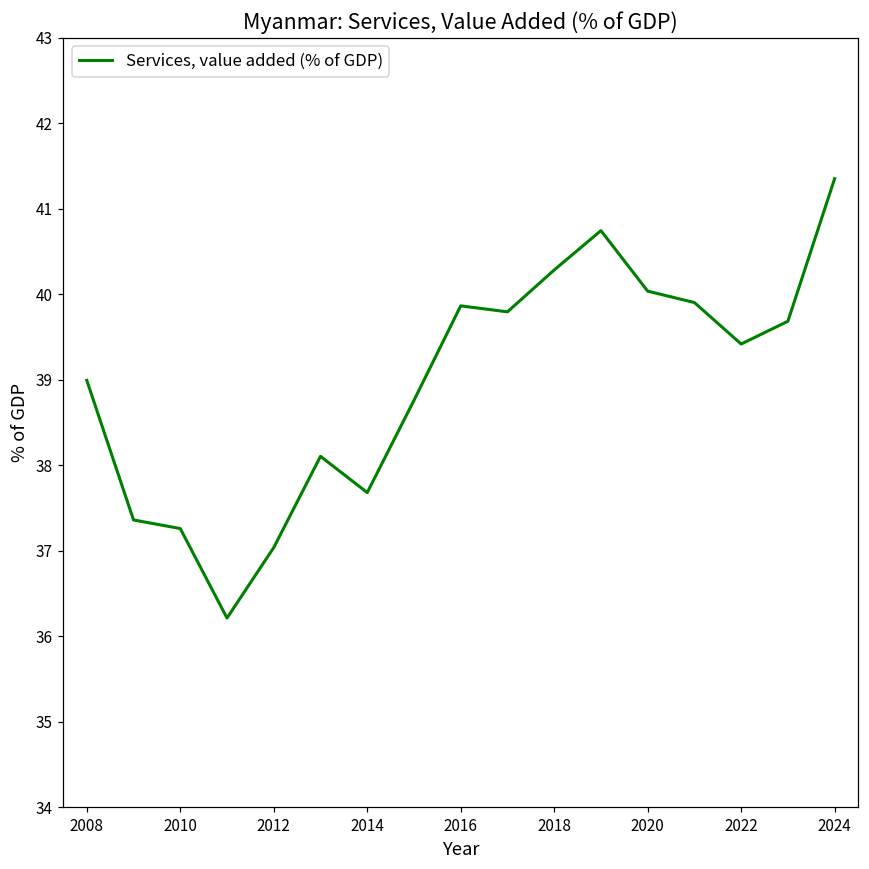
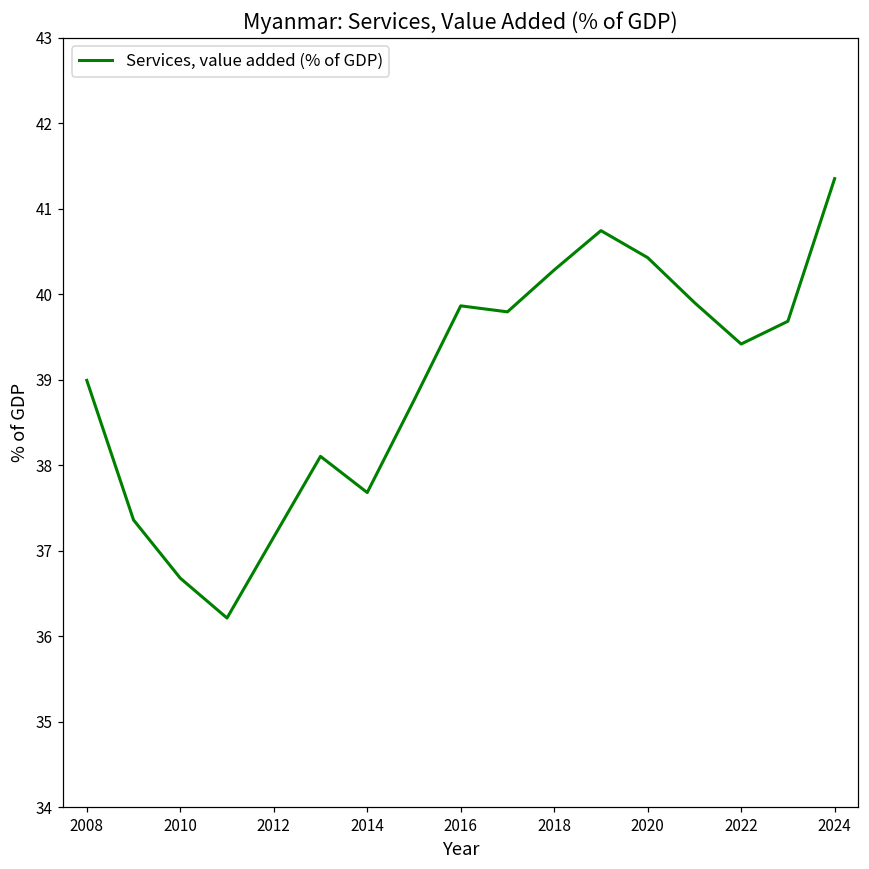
2010: 37.3 -> 36.7
2012: 37.0 -> 37.2
2020: 40.0 -> 40.4
